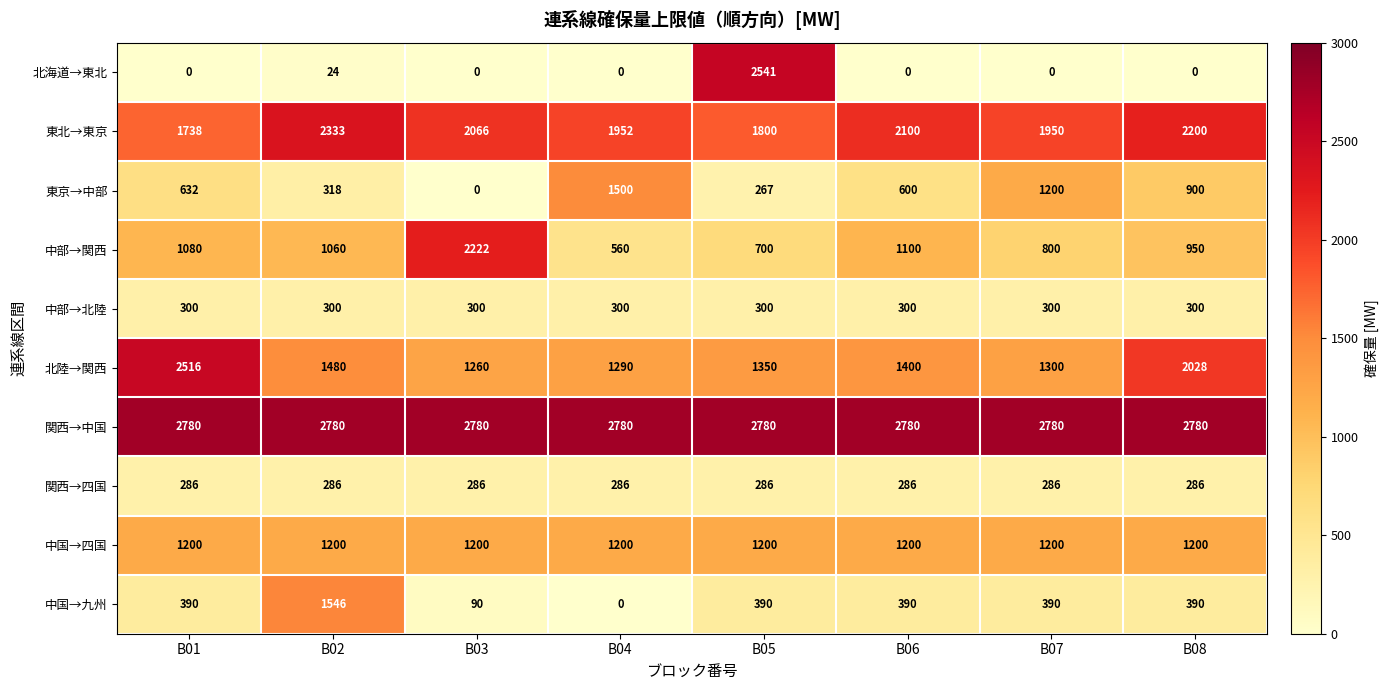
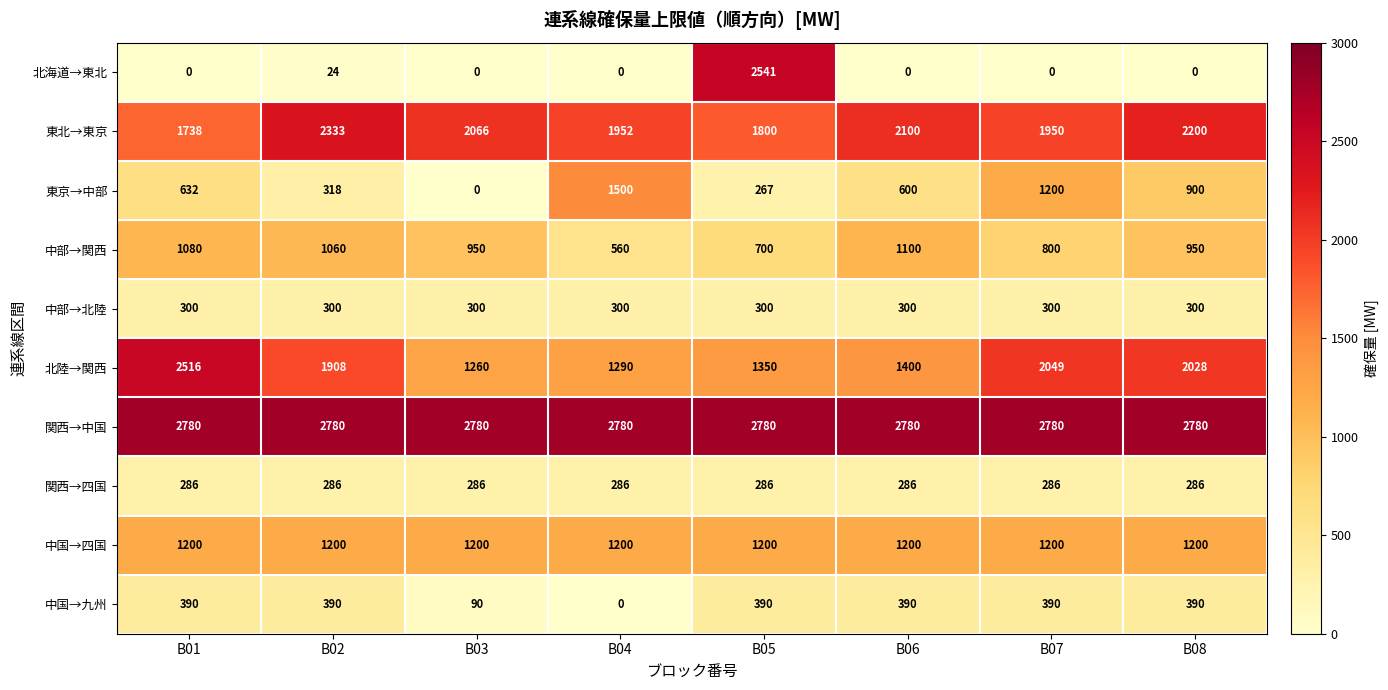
中部→関西, B03: 2222 -> 950
北陸→関西, B02: 1480 -> 1908
北陸→関西, B07: 1300 -> 2049
中国→九州, B02: 1546 -> 390
